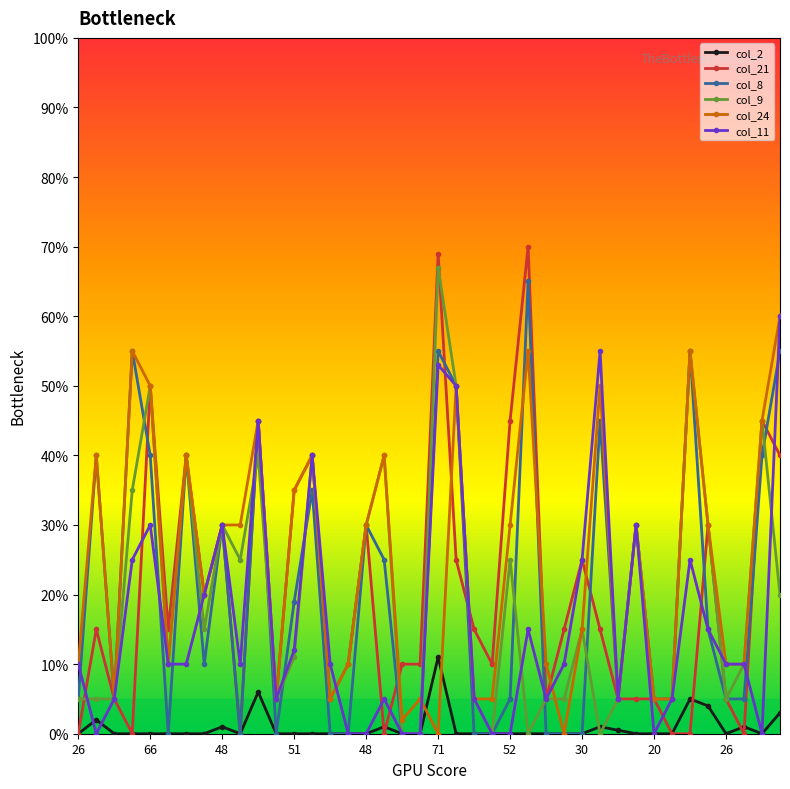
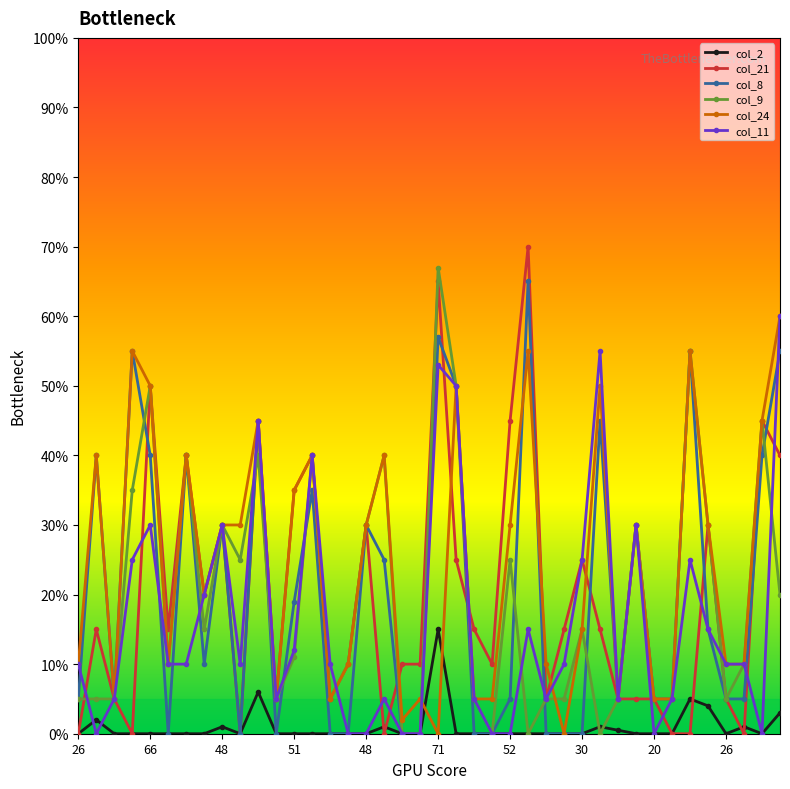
col_2, 71: 11% -> 15%
col_21, 71: 69% -> 65%
col_8, 71: 55% -> 57%
